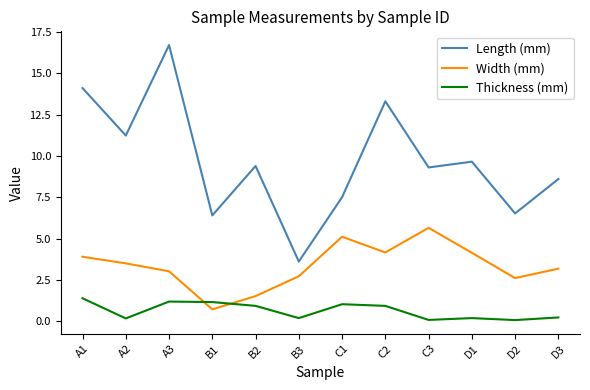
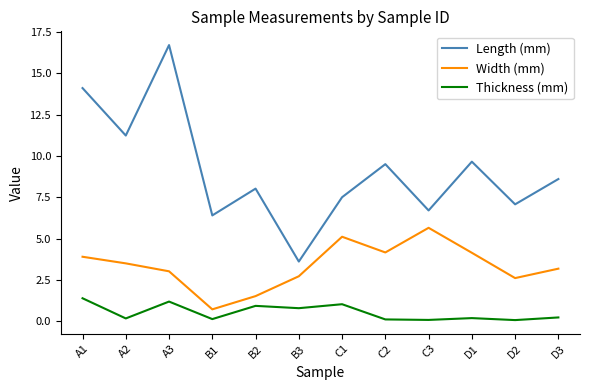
Thickness (mm), B1: 1.2 -> 0.1
Length (mm), B2: 9.4 -> 8.0
Thickness (mm), B3: 0.2 -> 0.8
Length (mm), C2: 13.3 -> 9.5
Thickness (mm), C2: 0.9 -> 0.1
Length (mm), C3: 9.3 -> 6.7
Length (mm), D2: 6.5 -> 7.1
